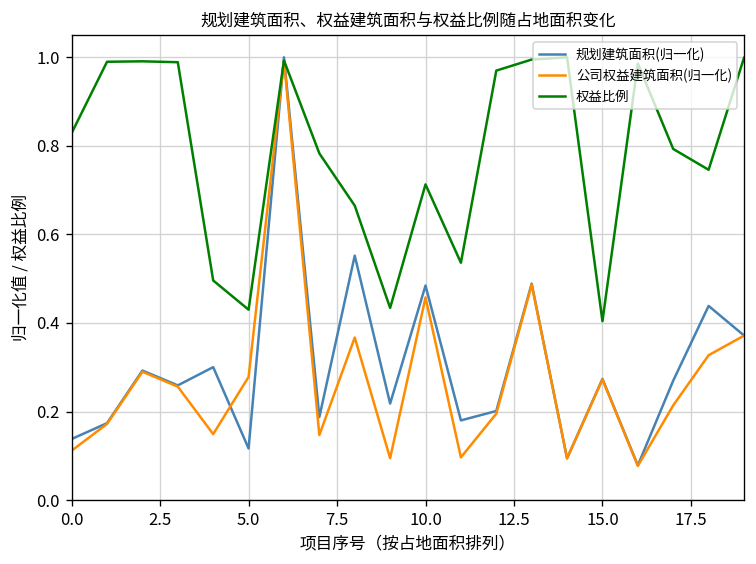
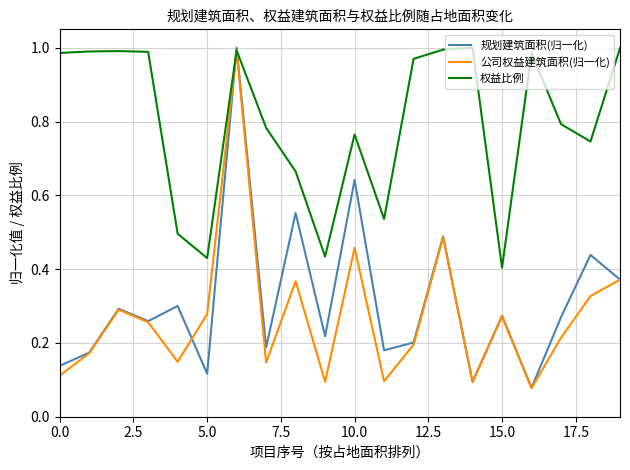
权益比例, 0.0: 0.83 -> 0.99
规划建筑面积(归一化), 10.0: 0.48 -> 0.64
权益比例, 10.0: 0.71 -> 0.77
